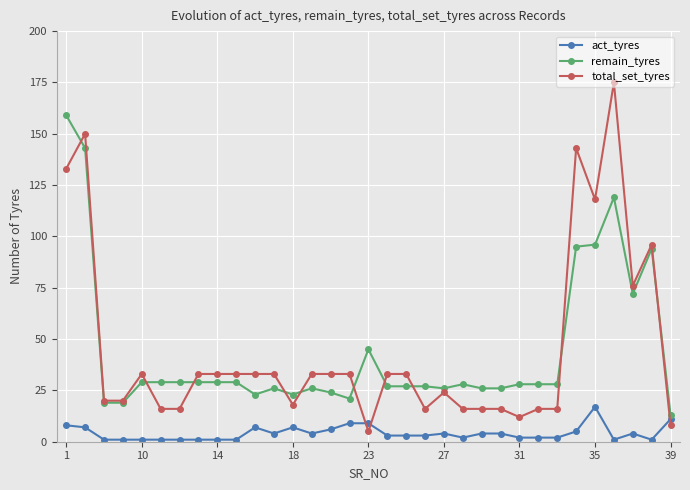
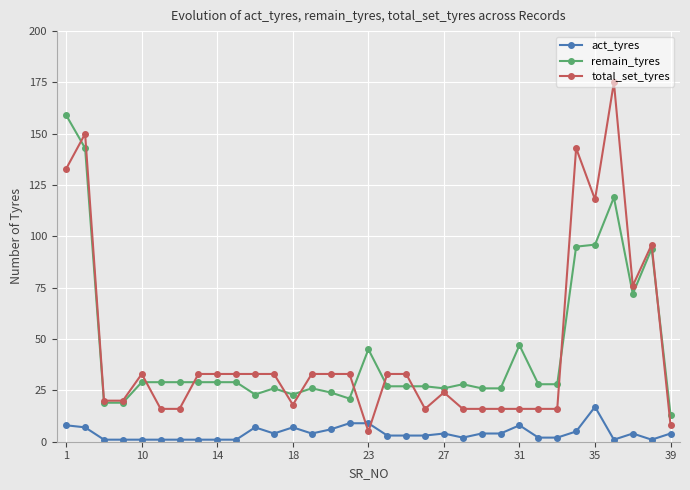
act_tyres, 31: 2 -> 8
remain_tyres, 31: 28 -> 47
total_set_tyres, 31: 12 -> 16
act_tyres, 39: 11 -> 4
